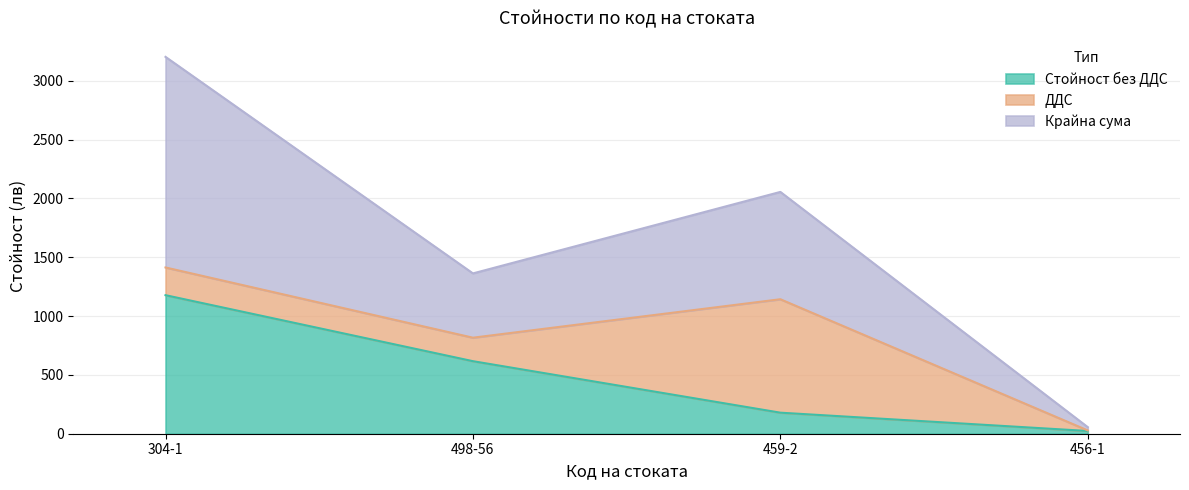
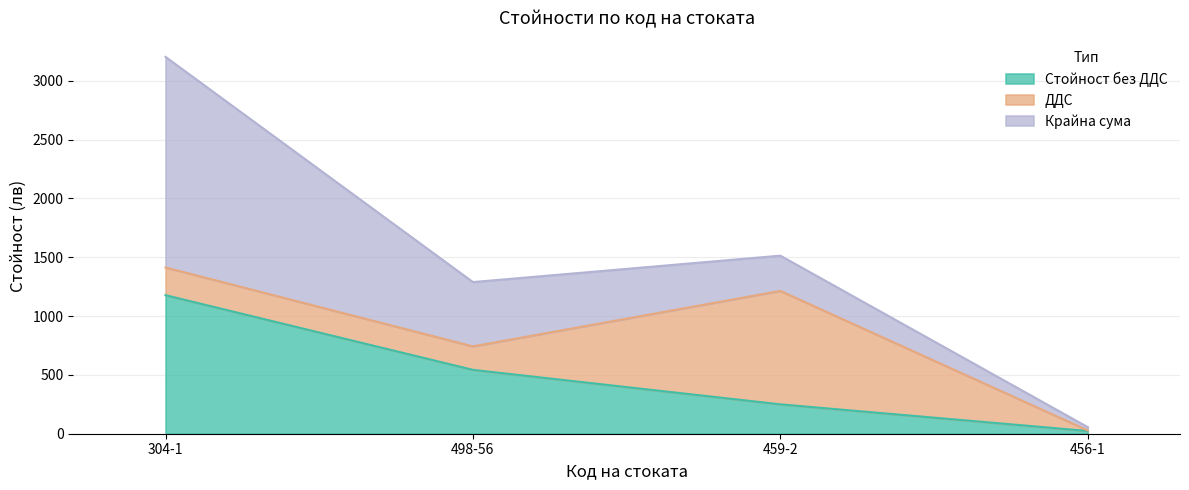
Стойност без ДДС, 498-56: 620 -> 540
Стойност без ДДС, 459-2: 180 -> 250
Крайна сума, 459-2: 910 -> 300
